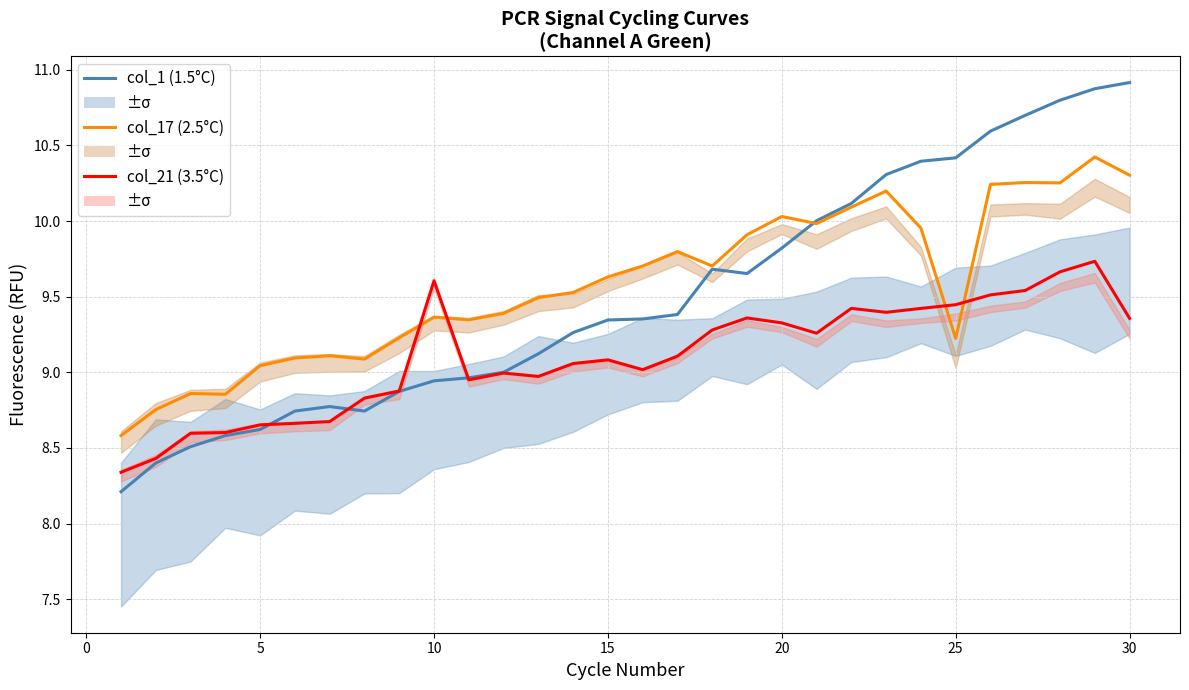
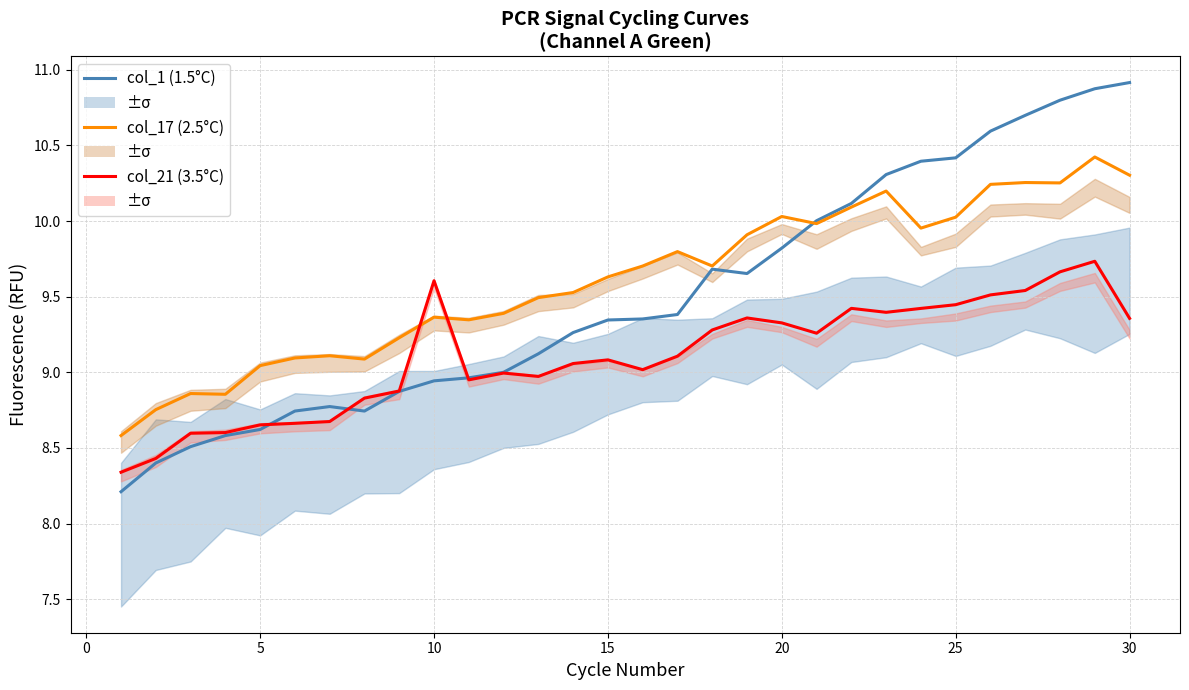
col_17 (2.5°C), 25: 9.22 -> 10.03
